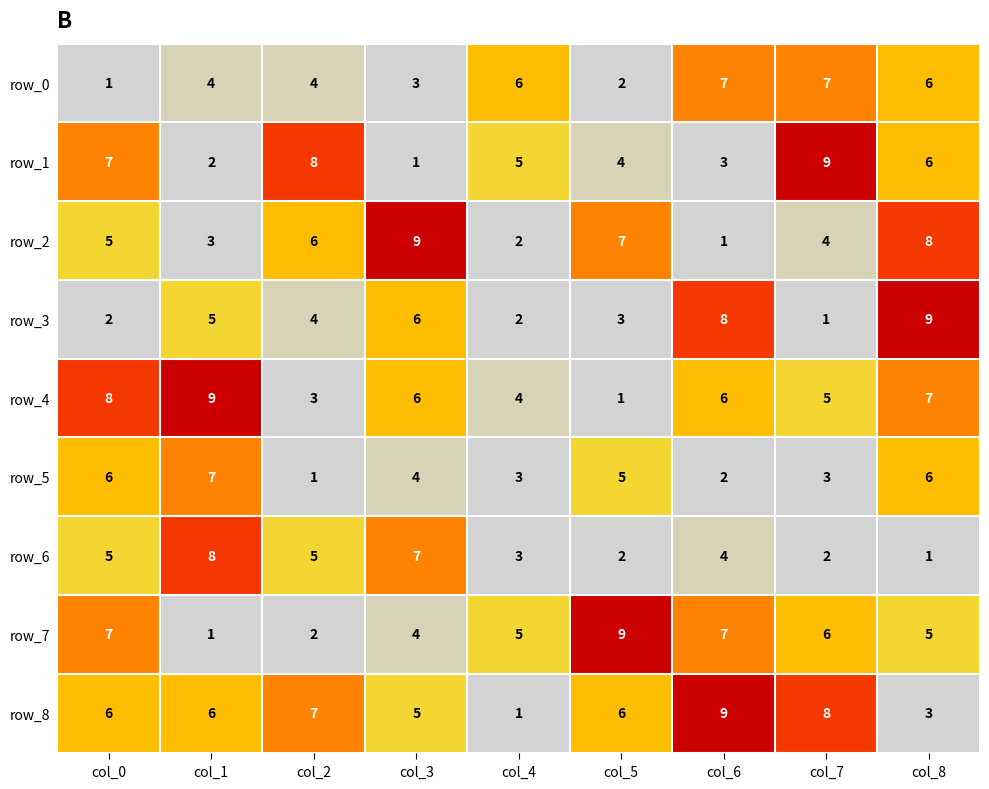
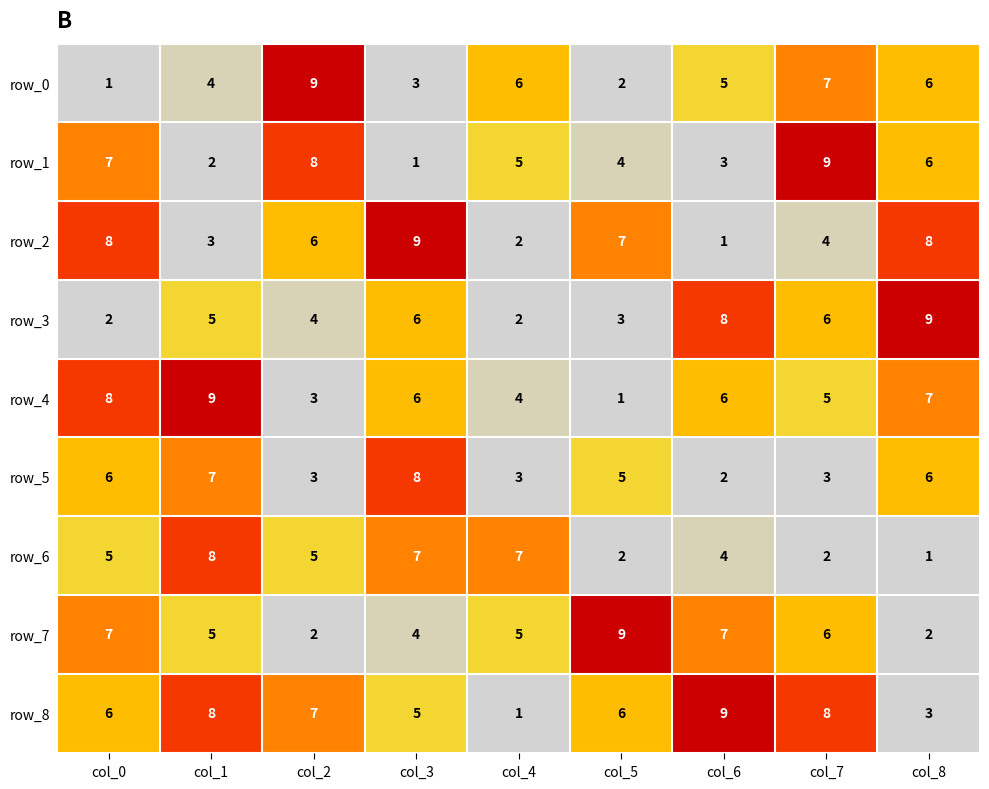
row_0, col_2: 4 -> 9
row_0, col_6: 7 -> 5
row_2, col_0: 5 -> 8
row_3, col_7: 1 -> 6
row_5, col_2: 1 -> 3
row_5, col_3: 4 -> 8
row_6, col_4: 3 -> 7
row_7, col_1: 1 -> 5
row_7, col_8: 5 -> 2
row_8, col_1: 6 -> 8
